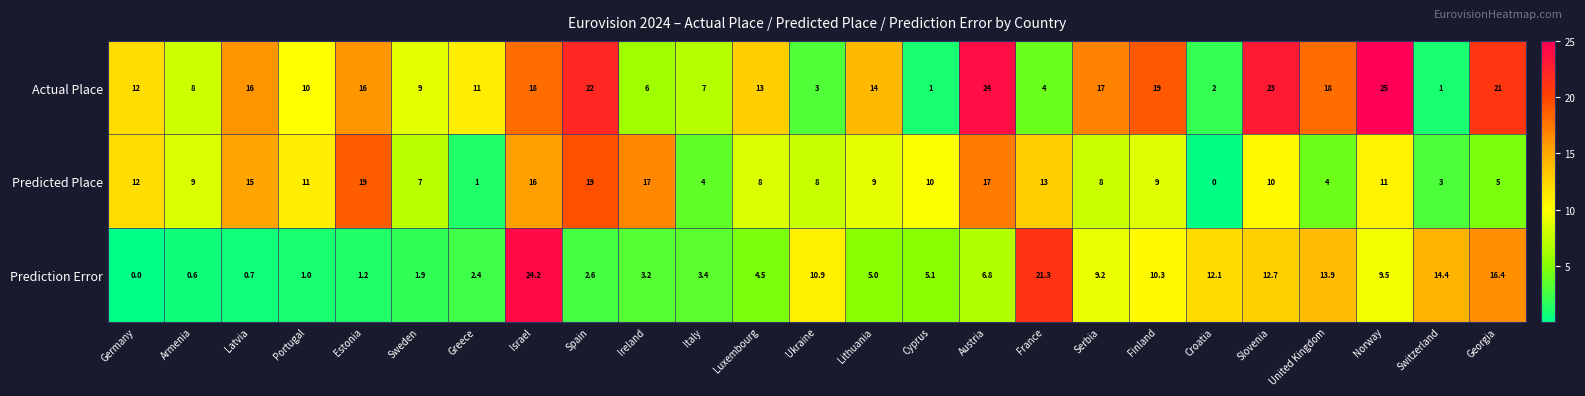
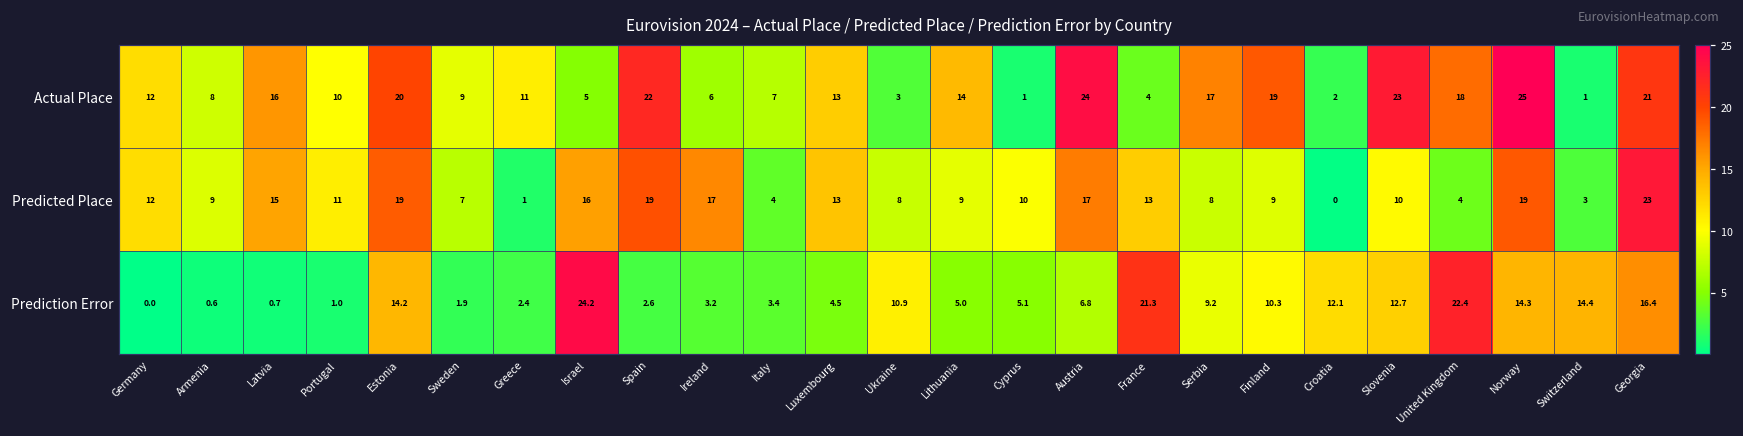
Actual Place, Estonia: 16 -> 20
Actual Place, Israel: 18 -> 5
Predicted Place, Luxembourg: 8 -> 13
Predicted Place, Norway: 11 -> 19
Predicted Place, Georgia: 5 -> 23
Prediction Error, Estonia: 1.2 -> 14.2
Prediction Error, United Kingdom: 13.9 -> 22.4
Prediction Error, Norway: 9.5 -> 14.3
